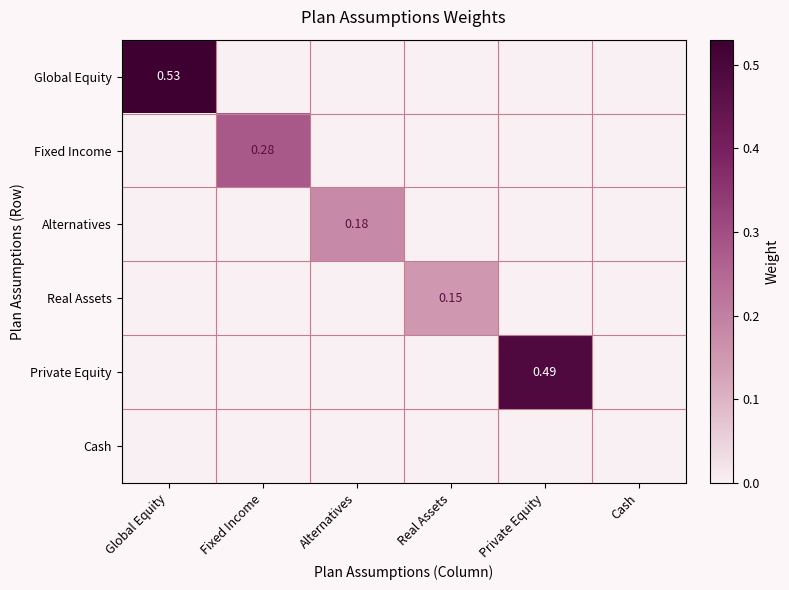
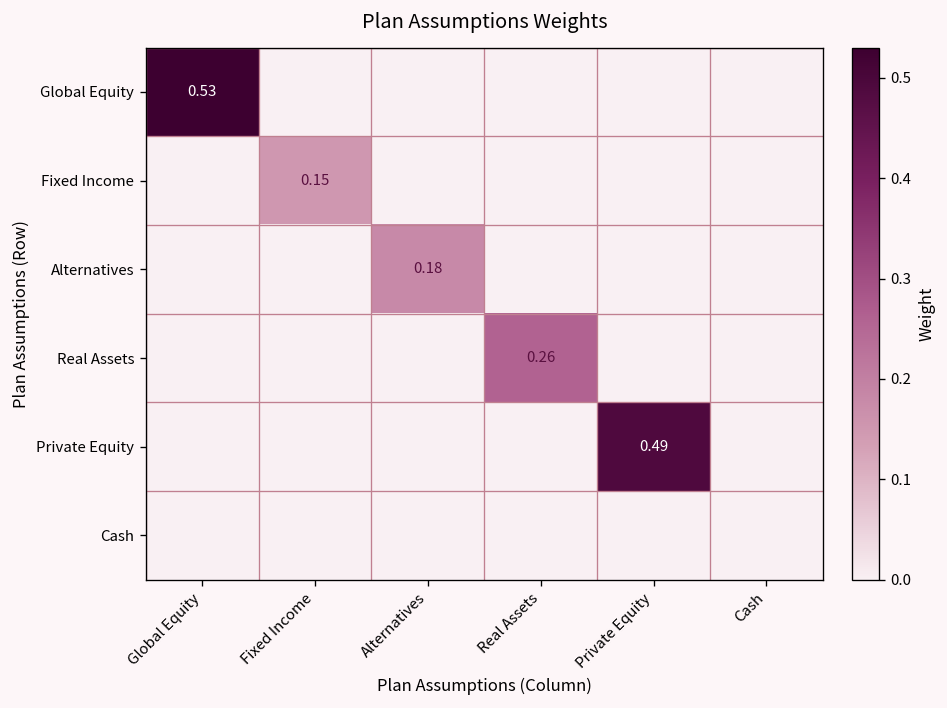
Fixed Income, Fixed Income: 0.28 -> 0.15
Real Assets, Real Assets: 0.15 -> 0.26
